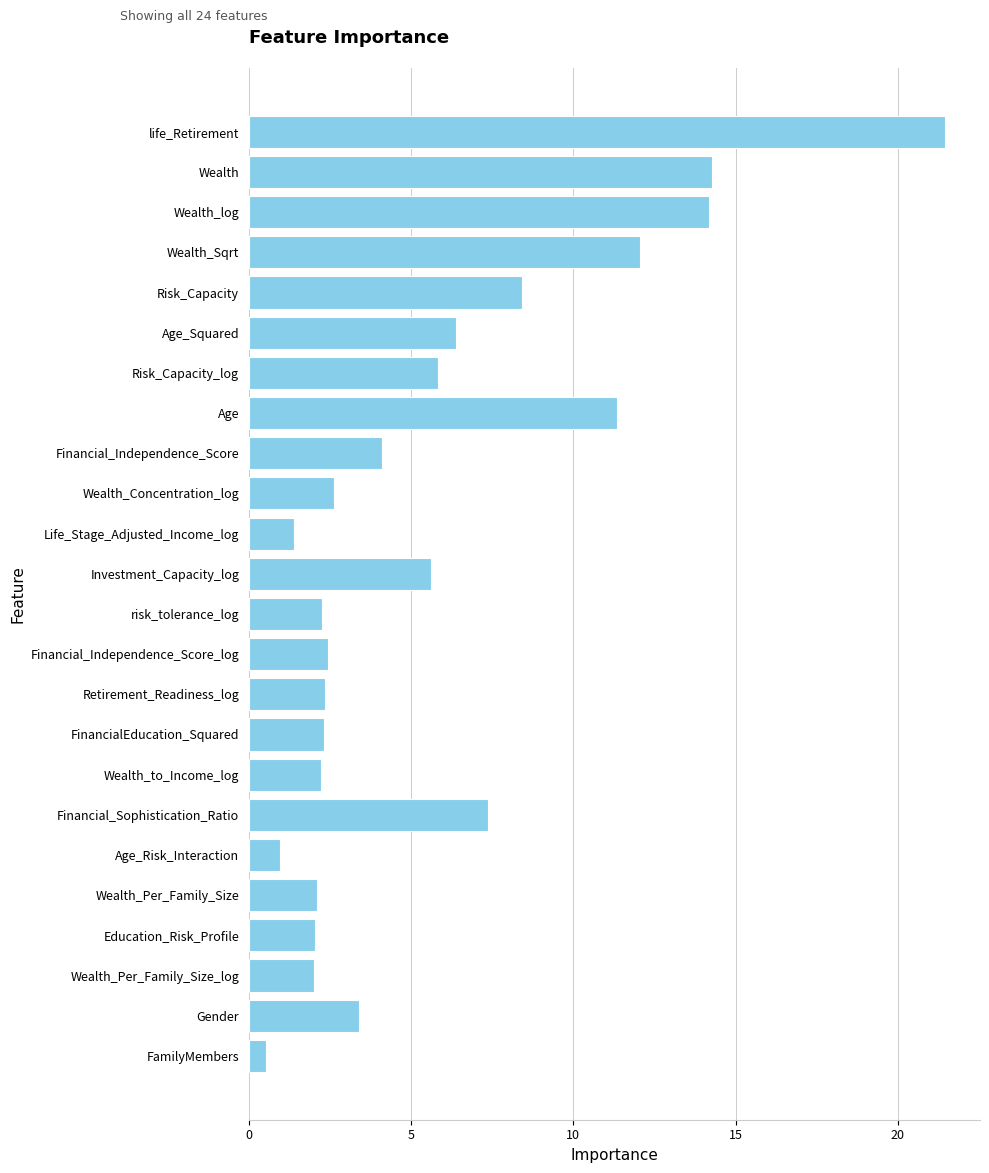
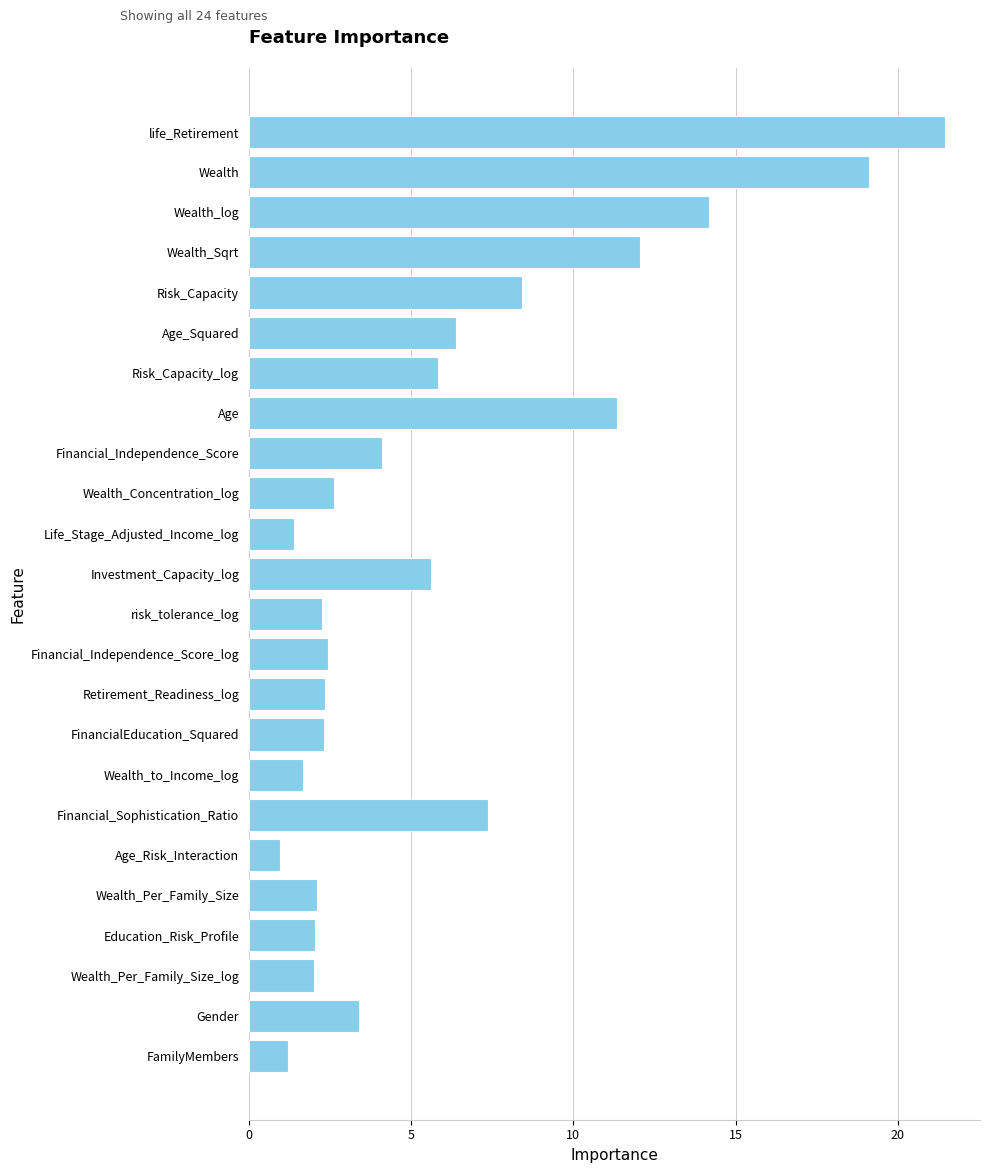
Wealth: 14.3 -> 19.1
Wealth_to_Income_log: 2.2 -> 1.7
FamilyMembers: 0.5 -> 1.2
